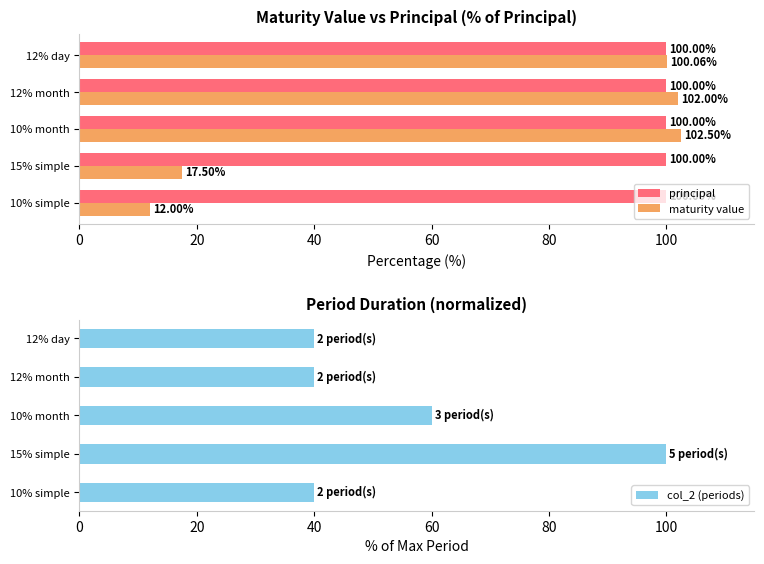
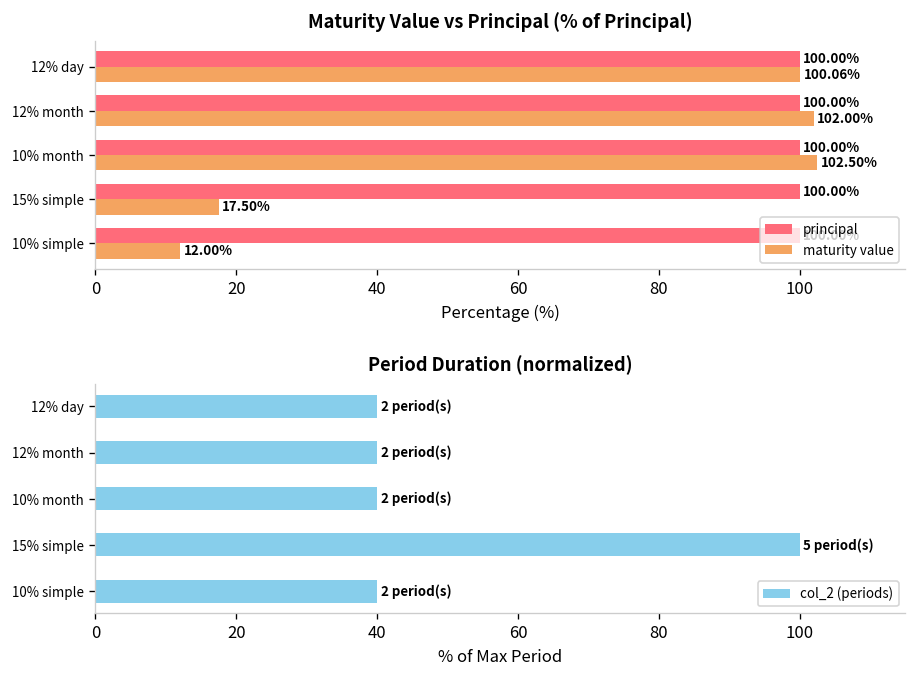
Period Duration (normalized), 10% month: 3 -> 2
